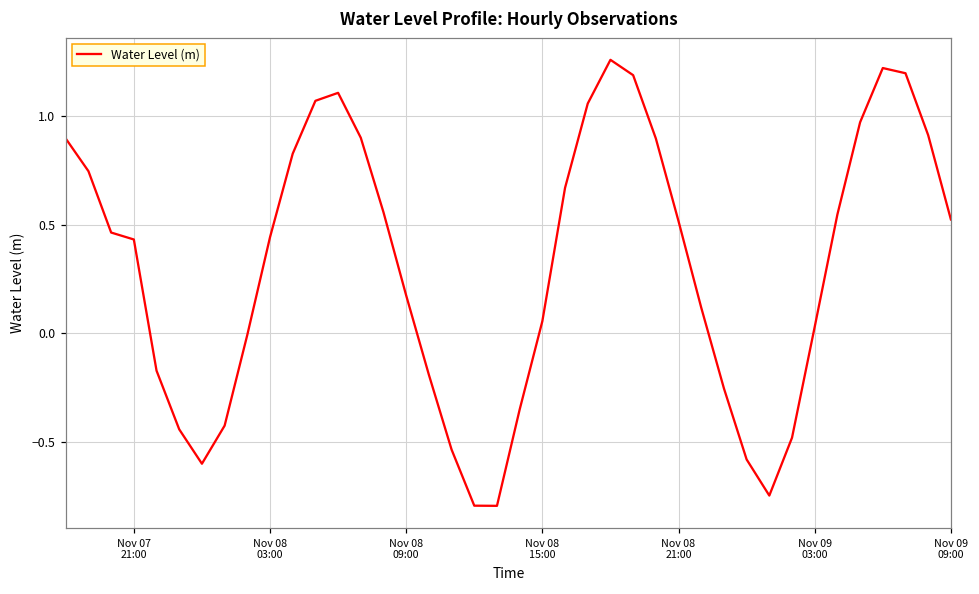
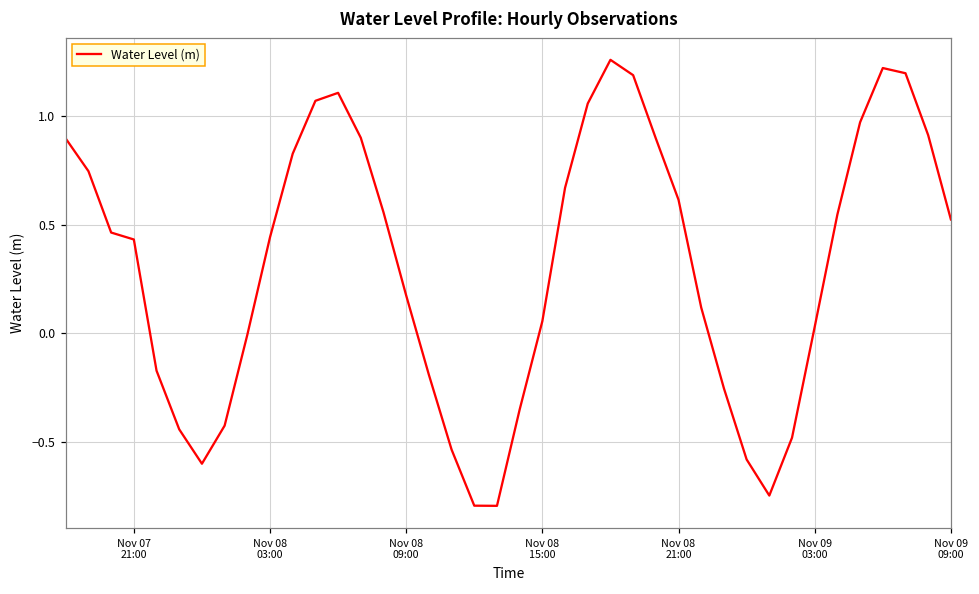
Nov 08 21:00: 0.52 -> 0.61
